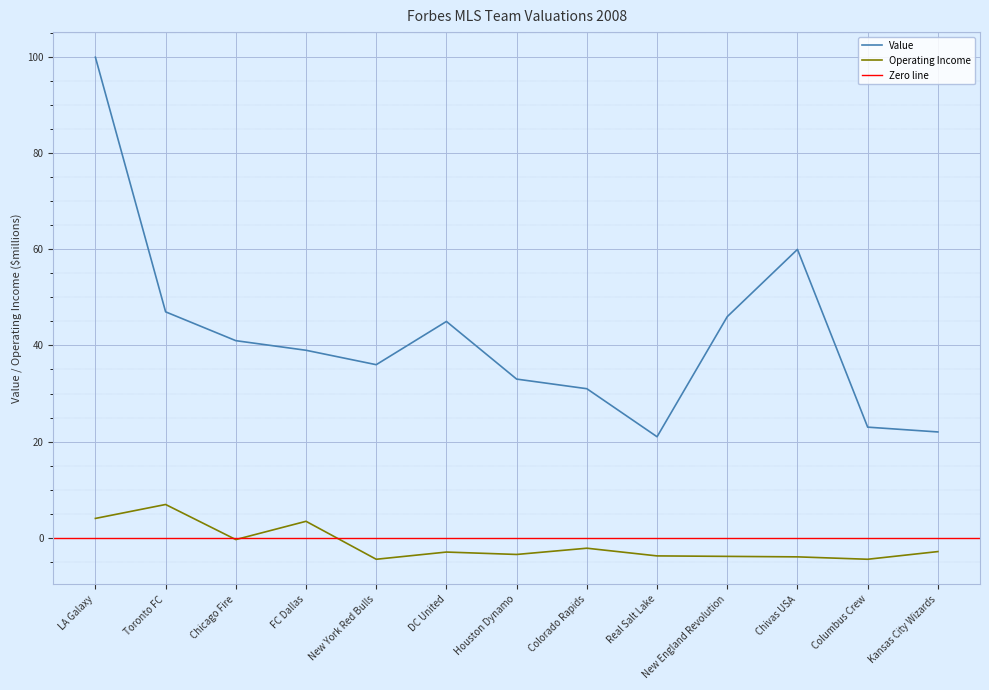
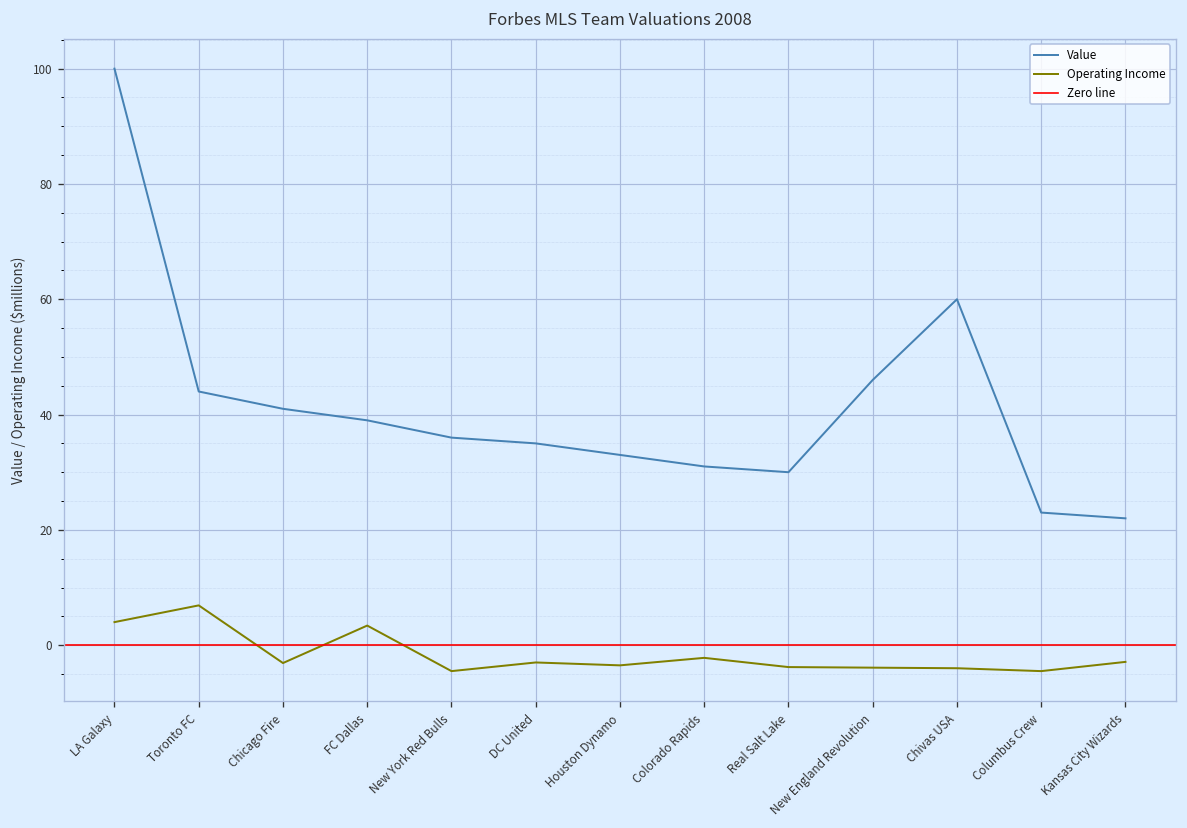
Value, Toronto FC: 47 -> 44
Operating Income, Chicago Fire: 0 -> -3
Value, DC United: 45 -> 35
Value, Real Salt Lake: 21 -> 30
